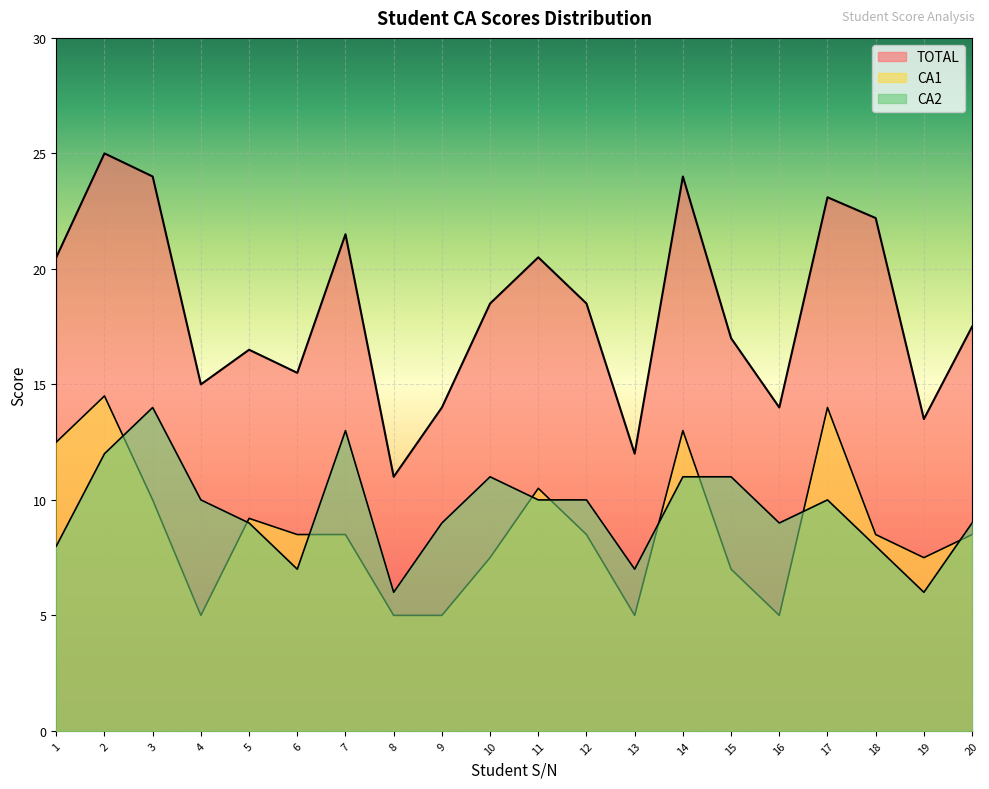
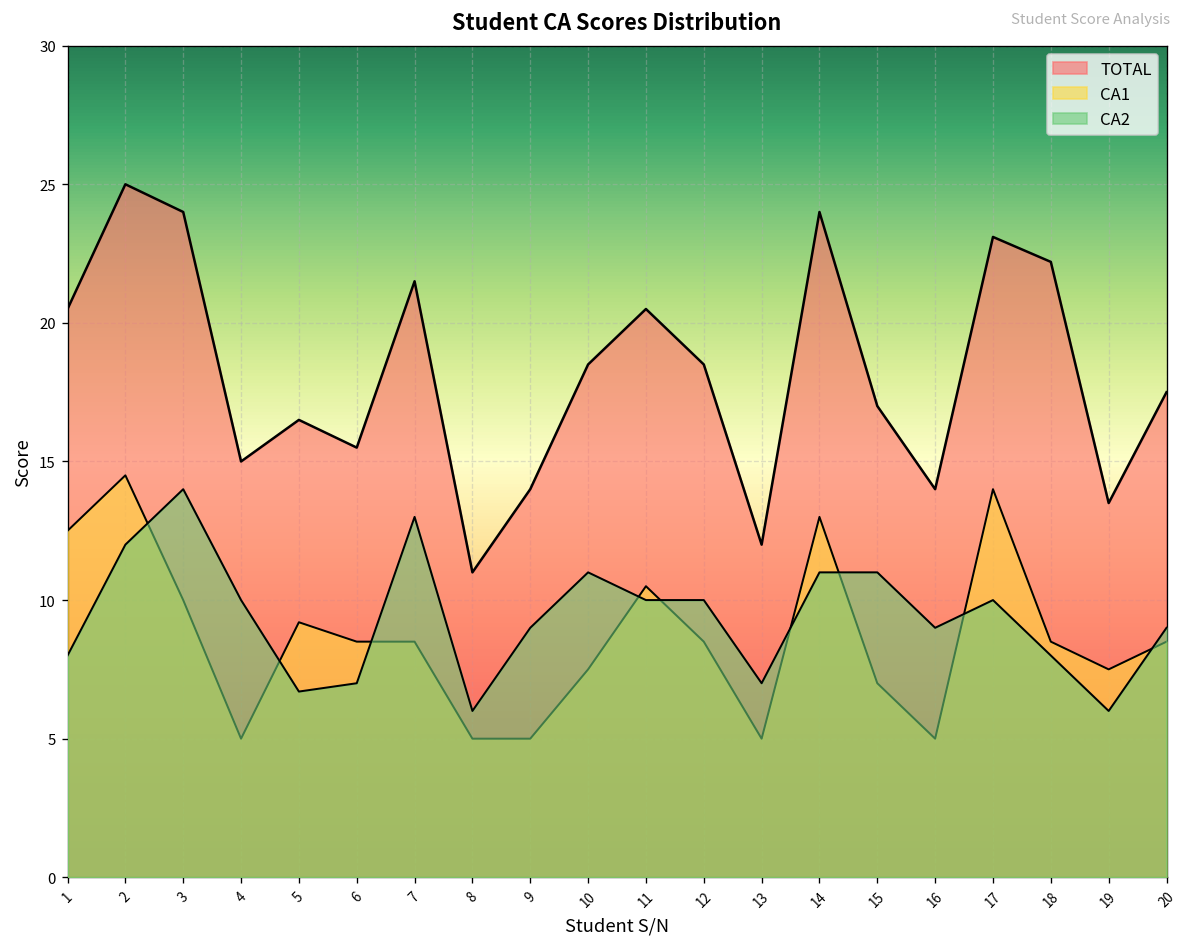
CA2, 5: 9.0 -> 6.7
